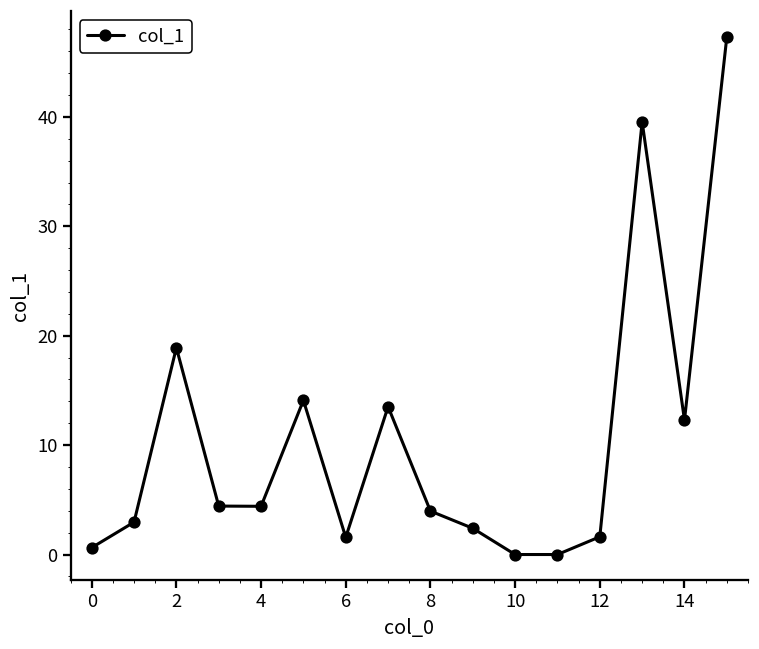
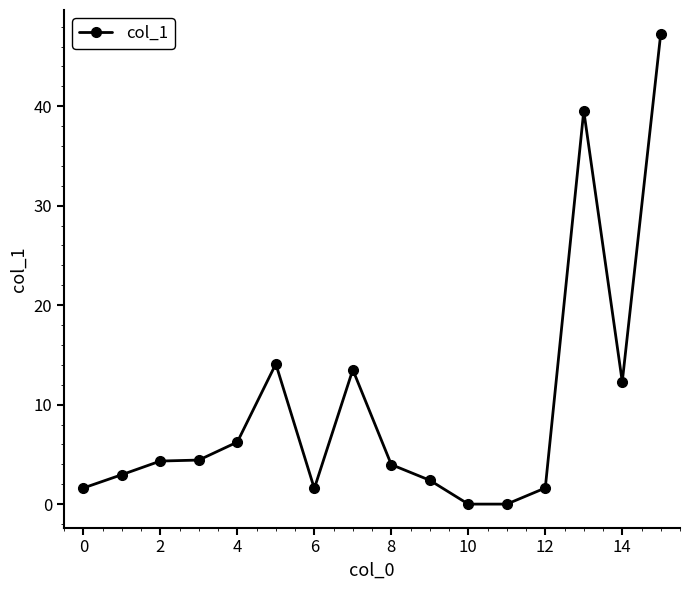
0: 1 -> 2
2: 19 -> 4
4: 4 -> 6
